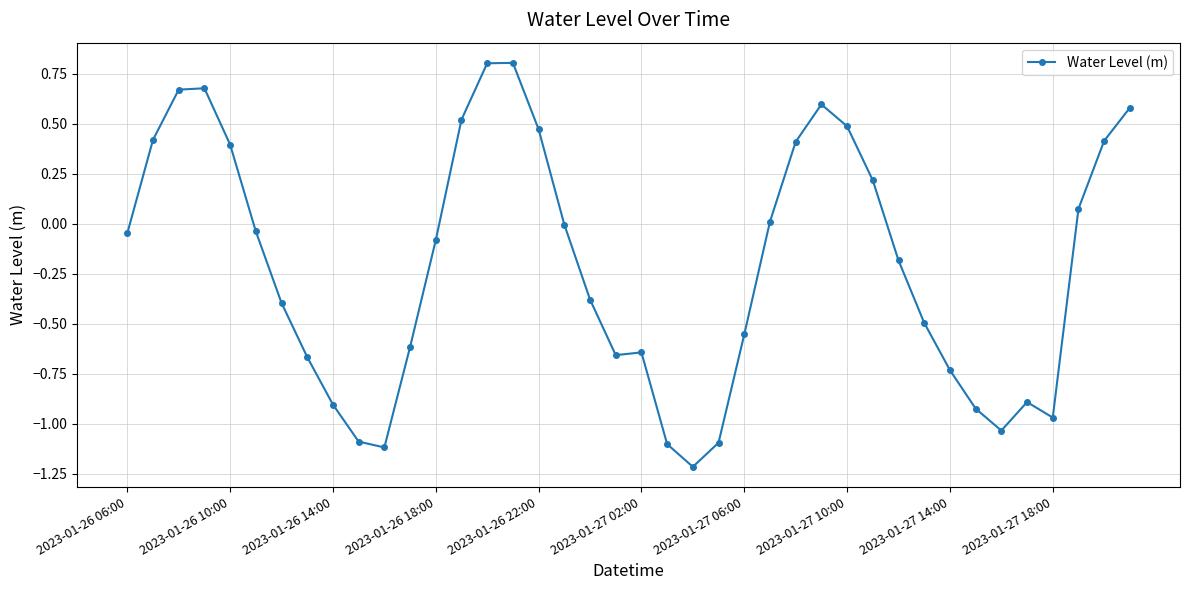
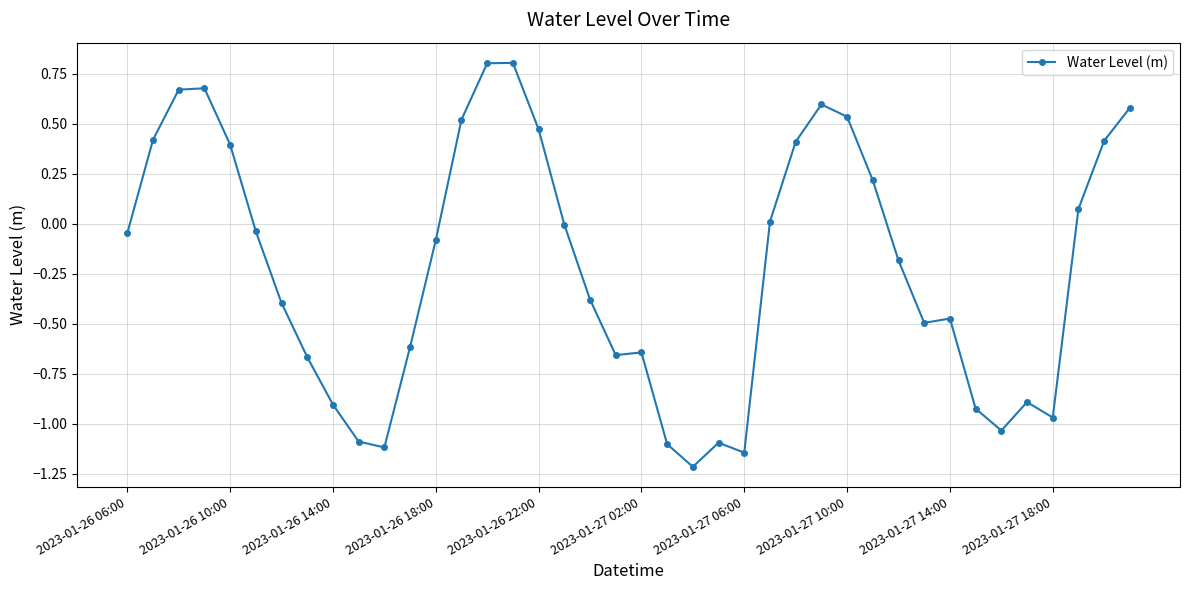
2023-01-27 06:00: -0.55 -> -1.14
2023-01-27 10:00: 0.49 -> 0.53
2023-01-27 14:00: -0.73 -> -0.47
